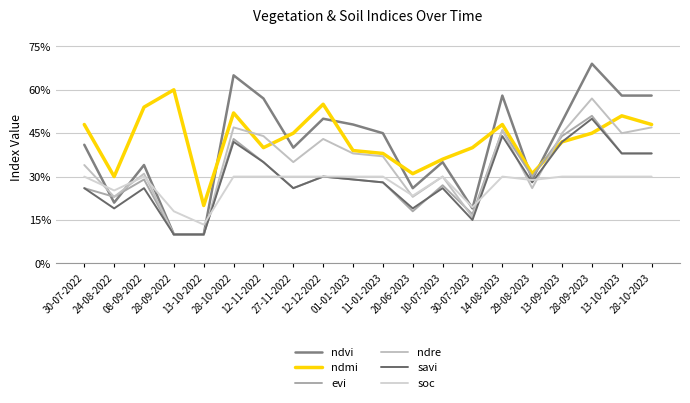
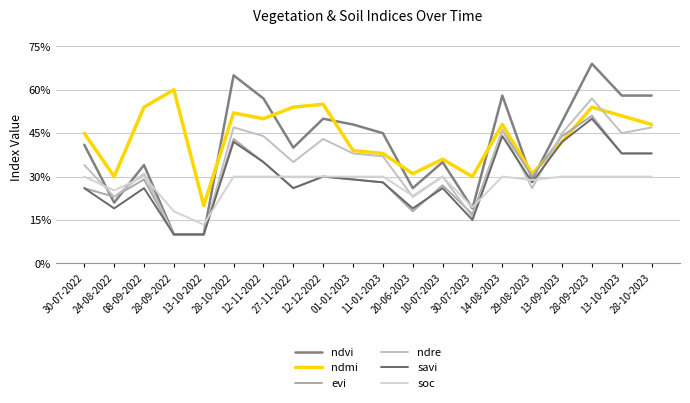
ndmi, 30-07-2022: 48% -> 45%
ndmi, 12-11-2022: 40% -> 50%
ndmi, 27-11-2022: 45% -> 54%
ndmi, 30-07-2023: 40% -> 30%
ndmi, 28-09-2023: 45% -> 54%
